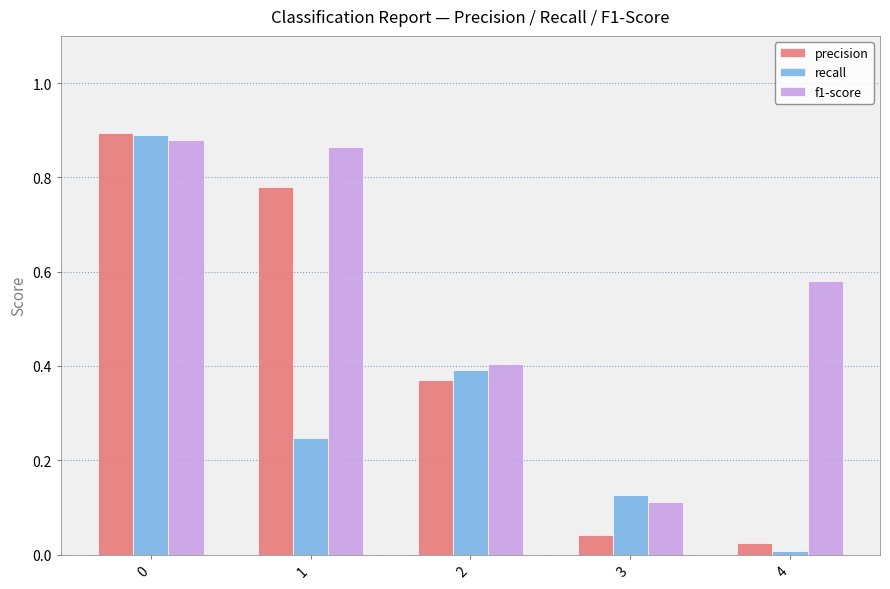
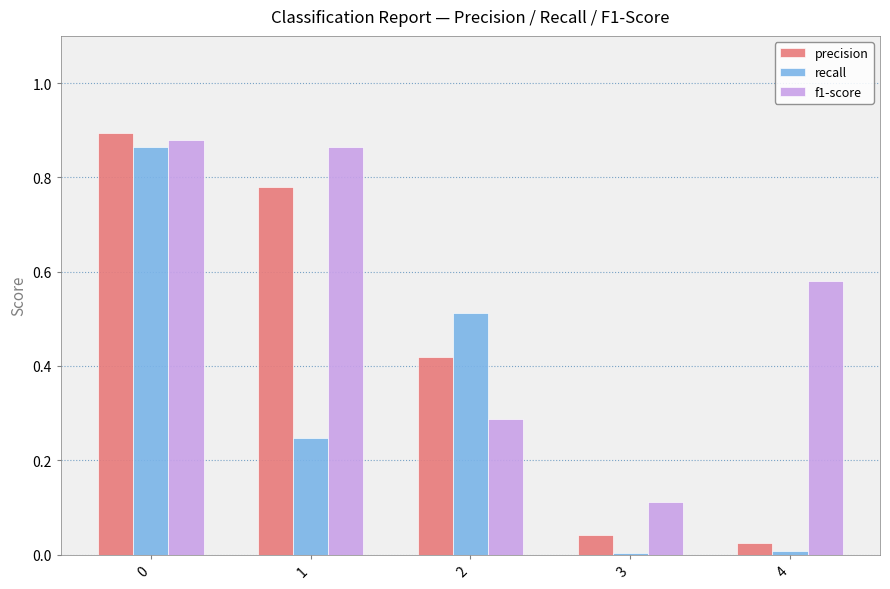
recall, 0: 0.89 -> 0.87
precision, 2: 0.37 -> 0.42
recall, 2: 0.39 -> 0.51
f1-score, 2: 0.40 -> 0.29
recall, 3: 0.13 -> 0.00
